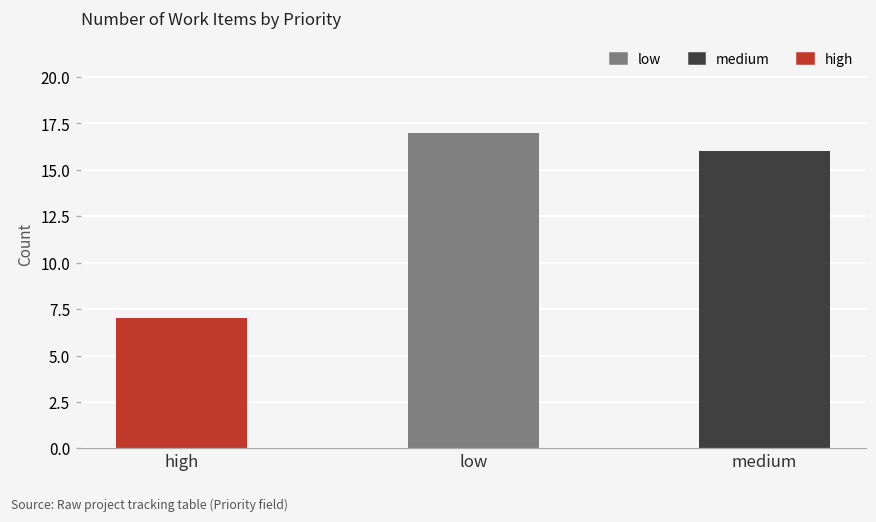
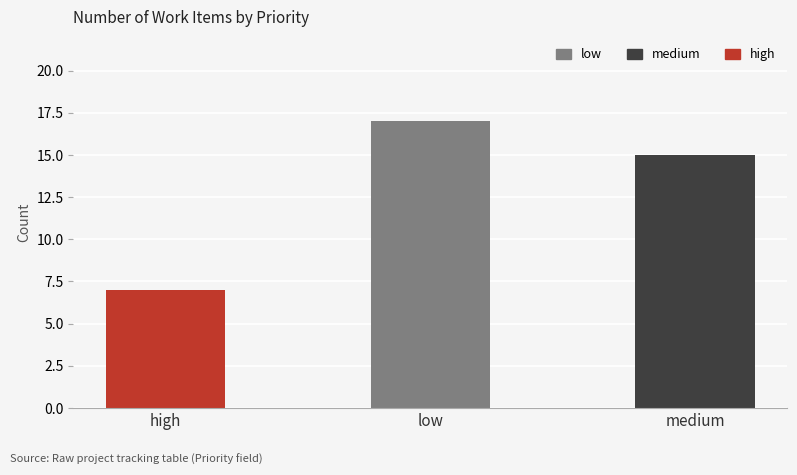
medium: 16 -> 15
